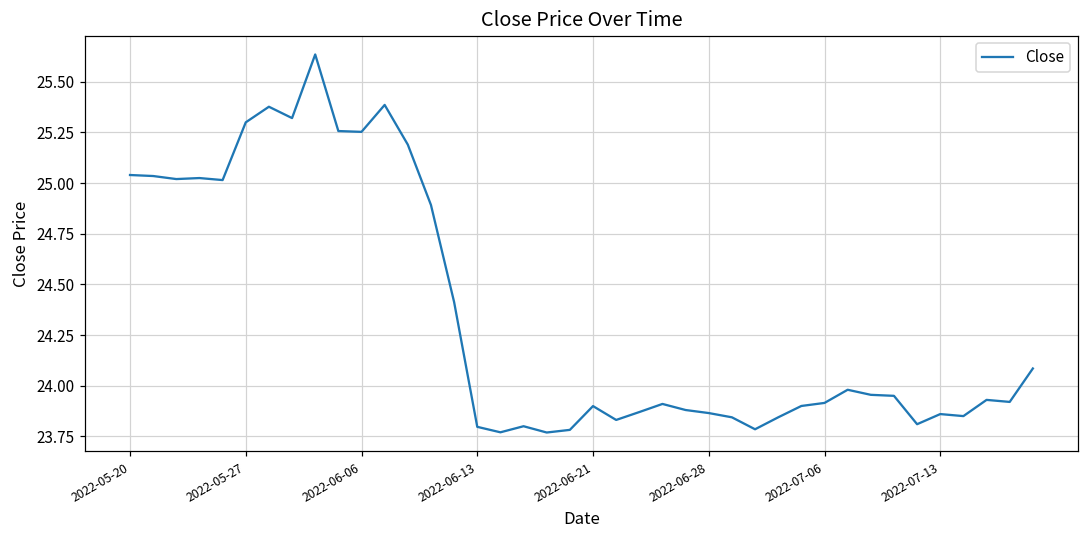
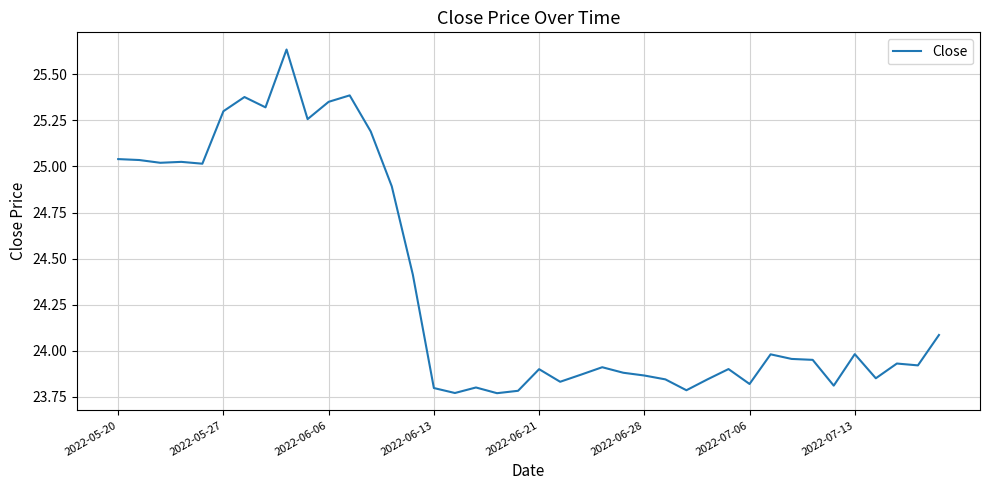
2022-06-06: 25.25 -> 25.35
2022-07-06: 23.92 -> 23.82
2022-07-13: 23.86 -> 23.98
